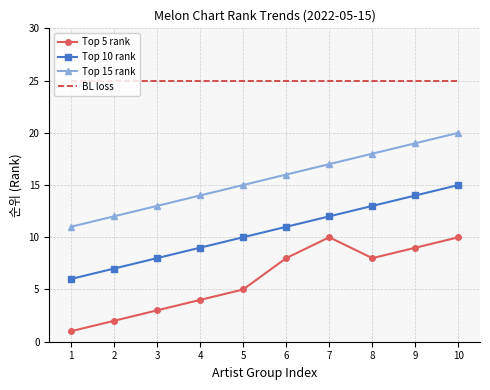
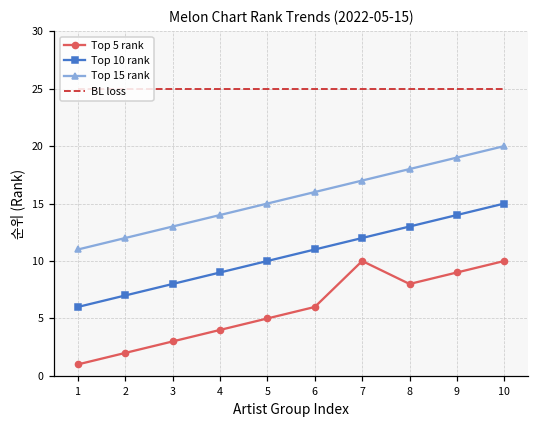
Top 5 rank, 6: 8 -> 6
